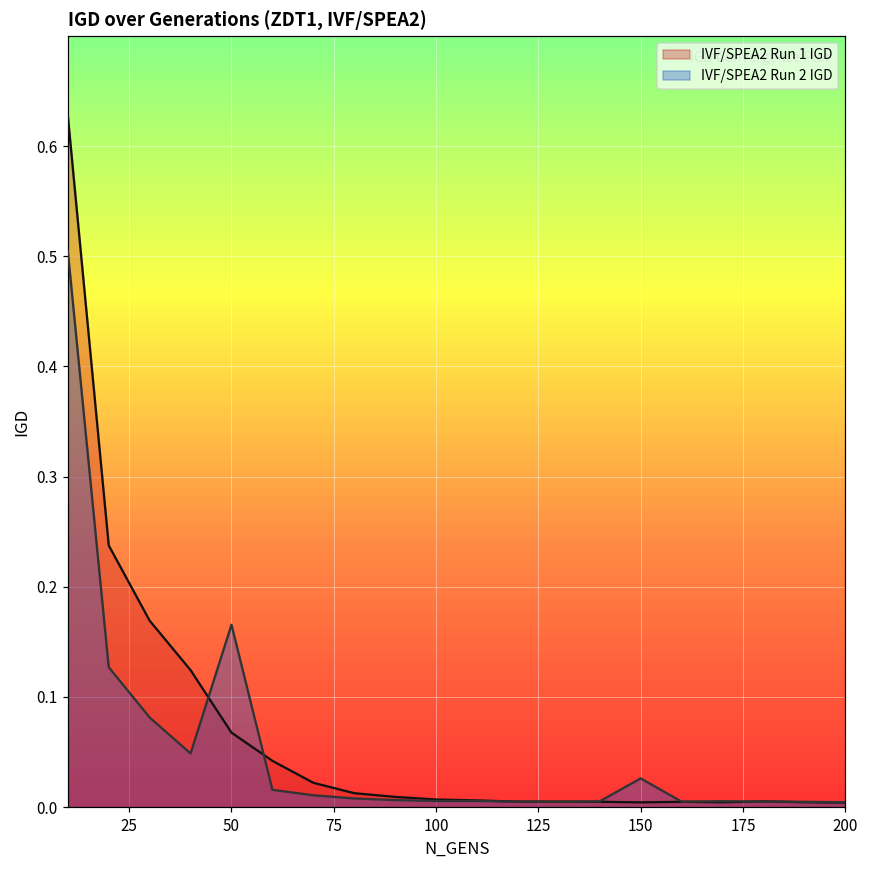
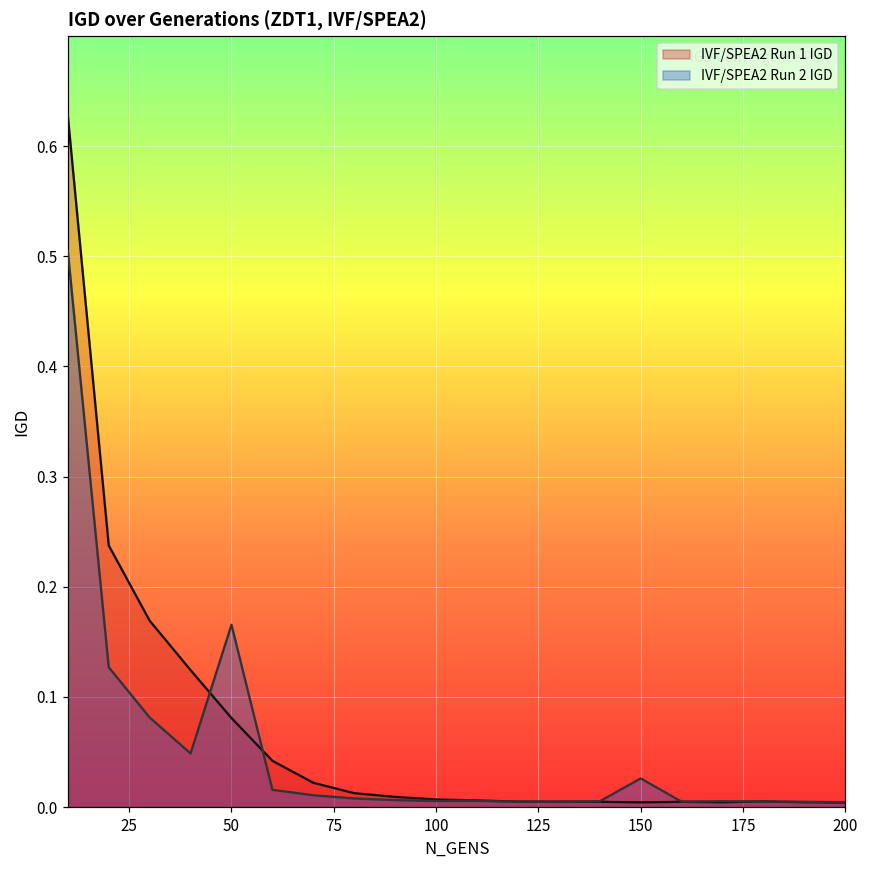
IVF/SPEA2 Run 1 IGD, 50: 0.068 -> 0.081
